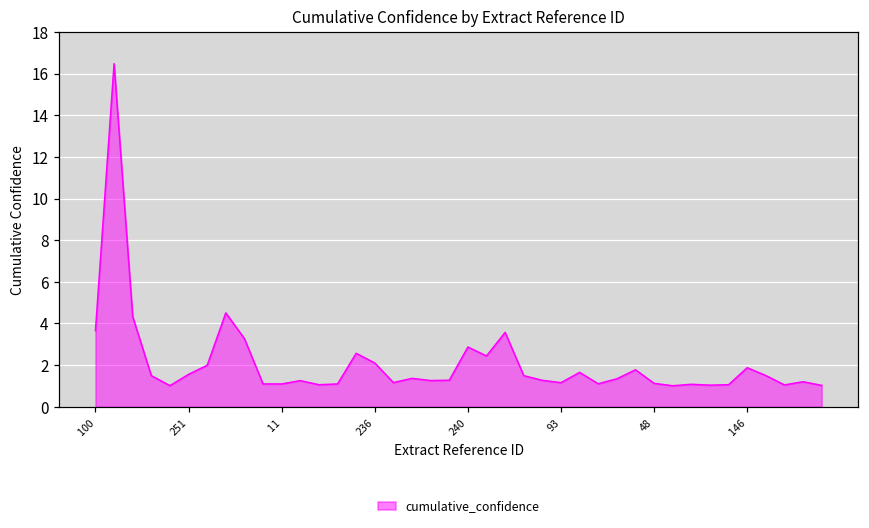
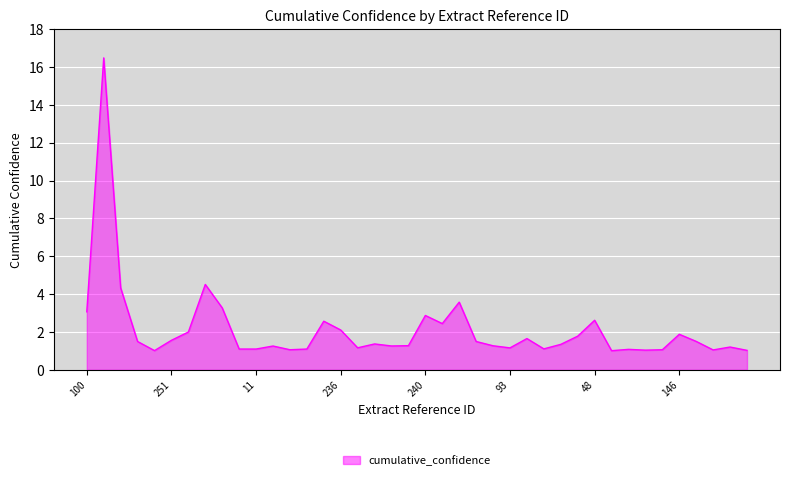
100: 3.7 -> 3.1
48: 1.1 -> 2.6
